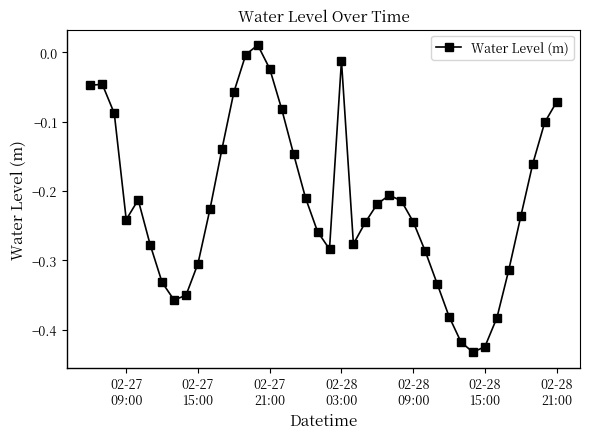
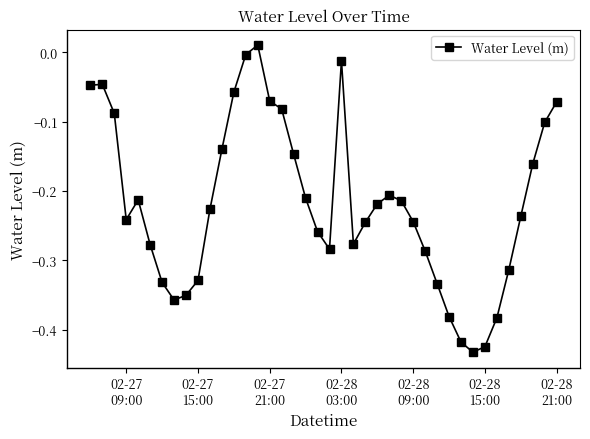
02-27 15:00: -0.30 -> -0.33
02-27 21:00: -0.02 -> -0.07
